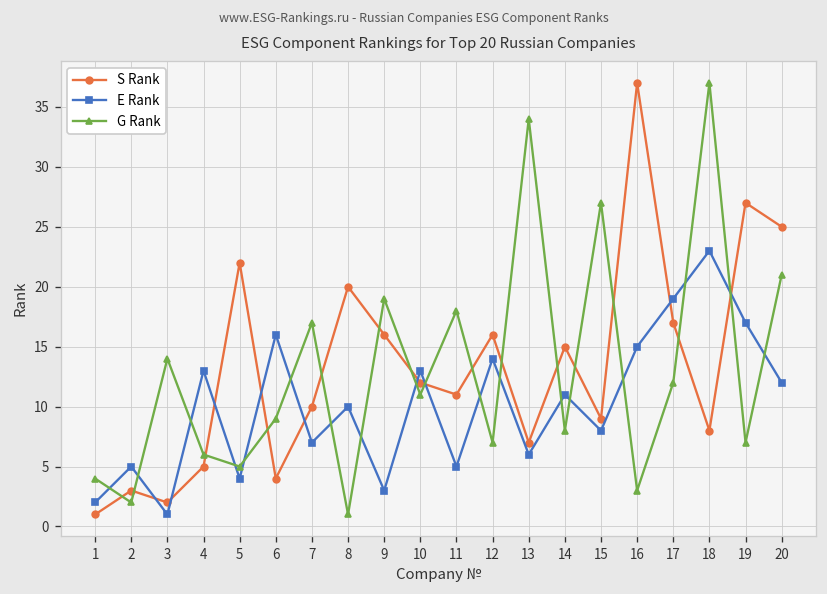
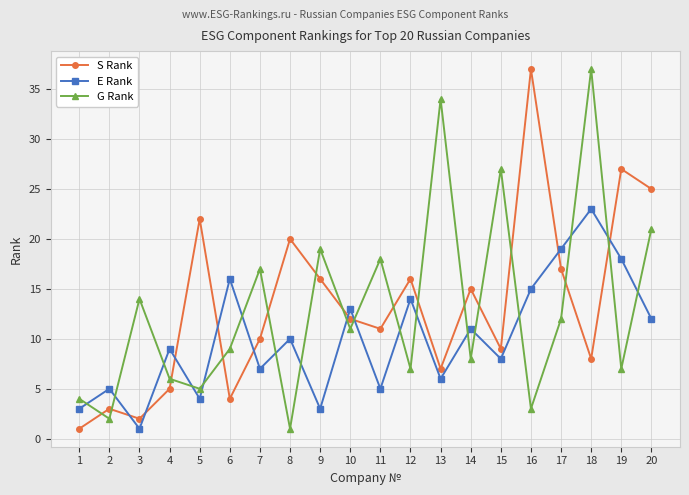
E Rank, 1: 2 -> 3
E Rank, 4: 13 -> 9
E Rank, 19: 17 -> 18
